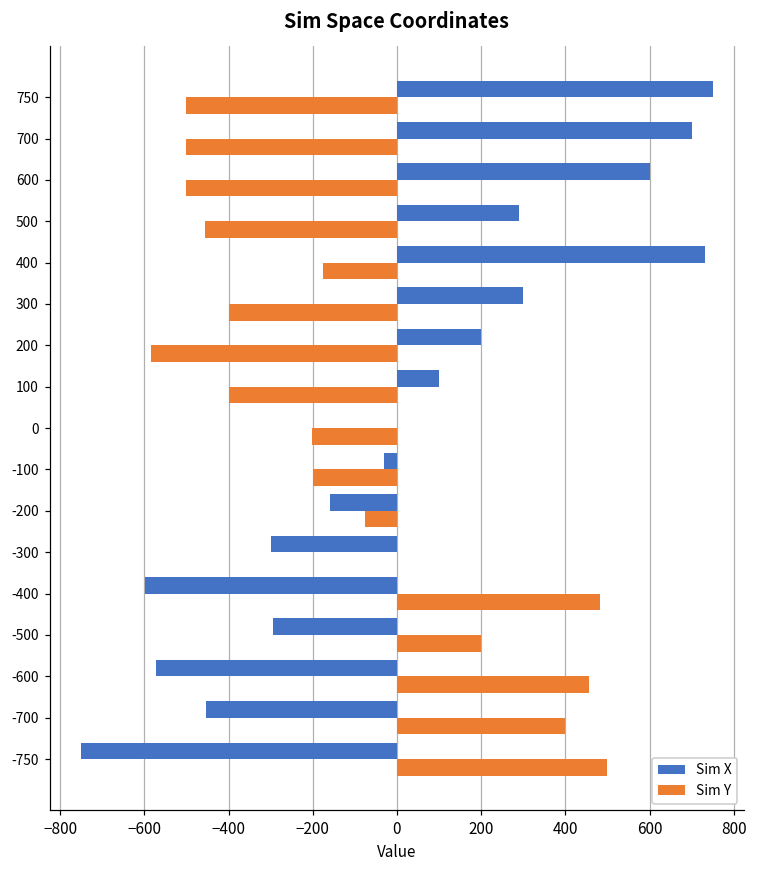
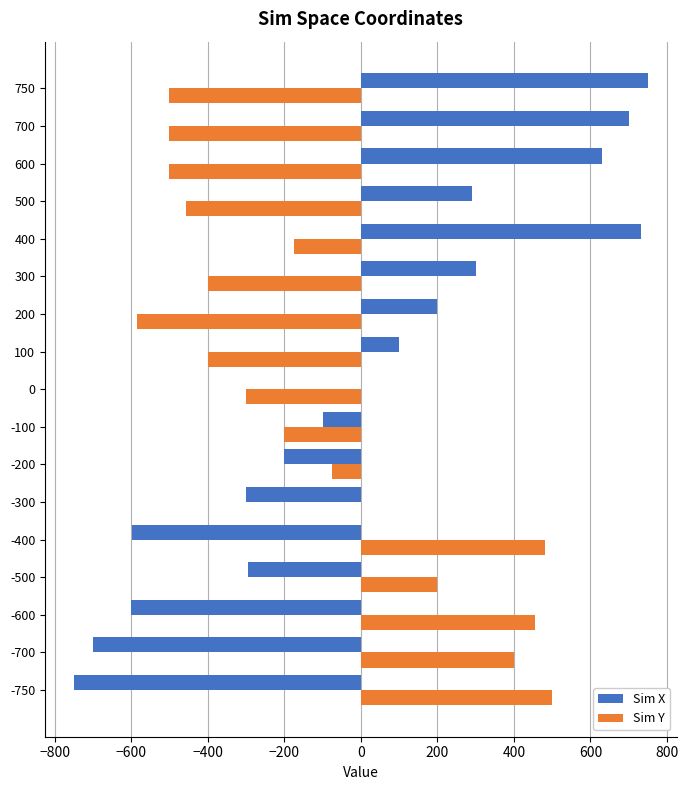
Sim X, 600: 600 -> 630
Sim Y, 0: -200 -> -300
Sim X, -100: -30 -> -100
Sim X, -200: -160 -> -200
Sim X, -600: -570 -> -600
Sim X, -700: -450 -> -700
